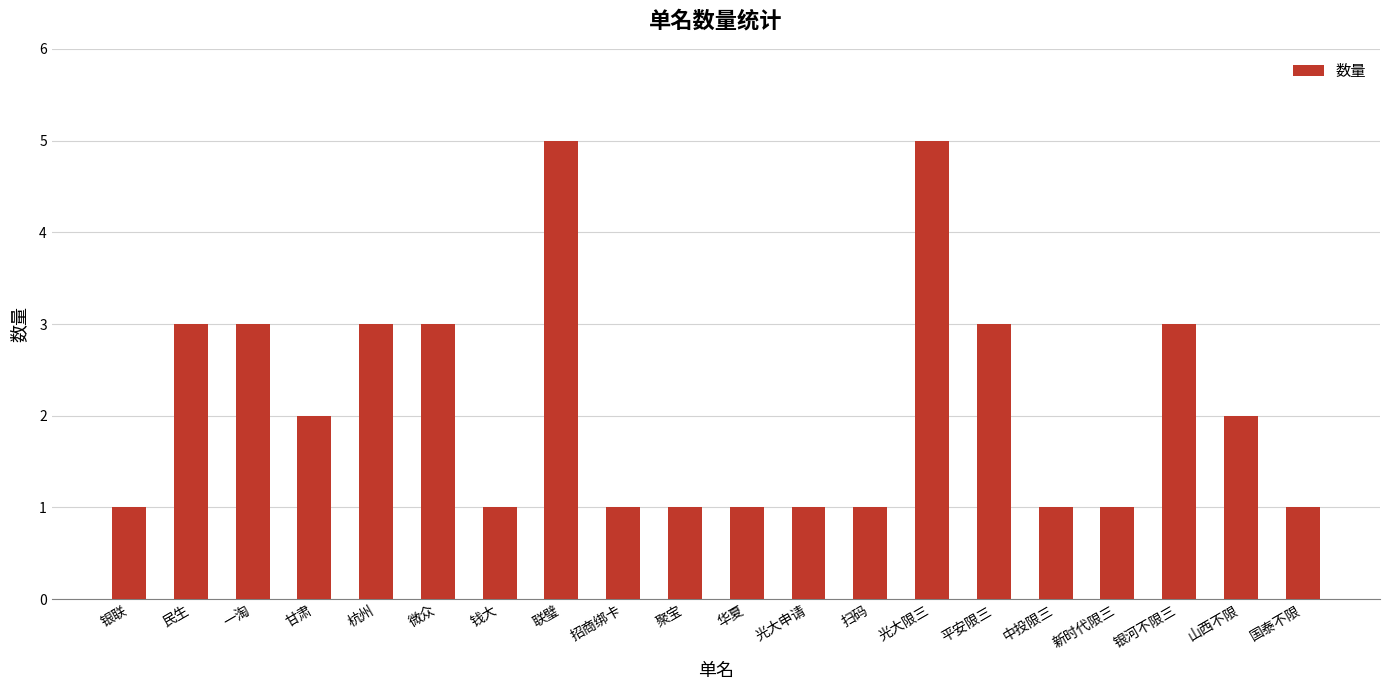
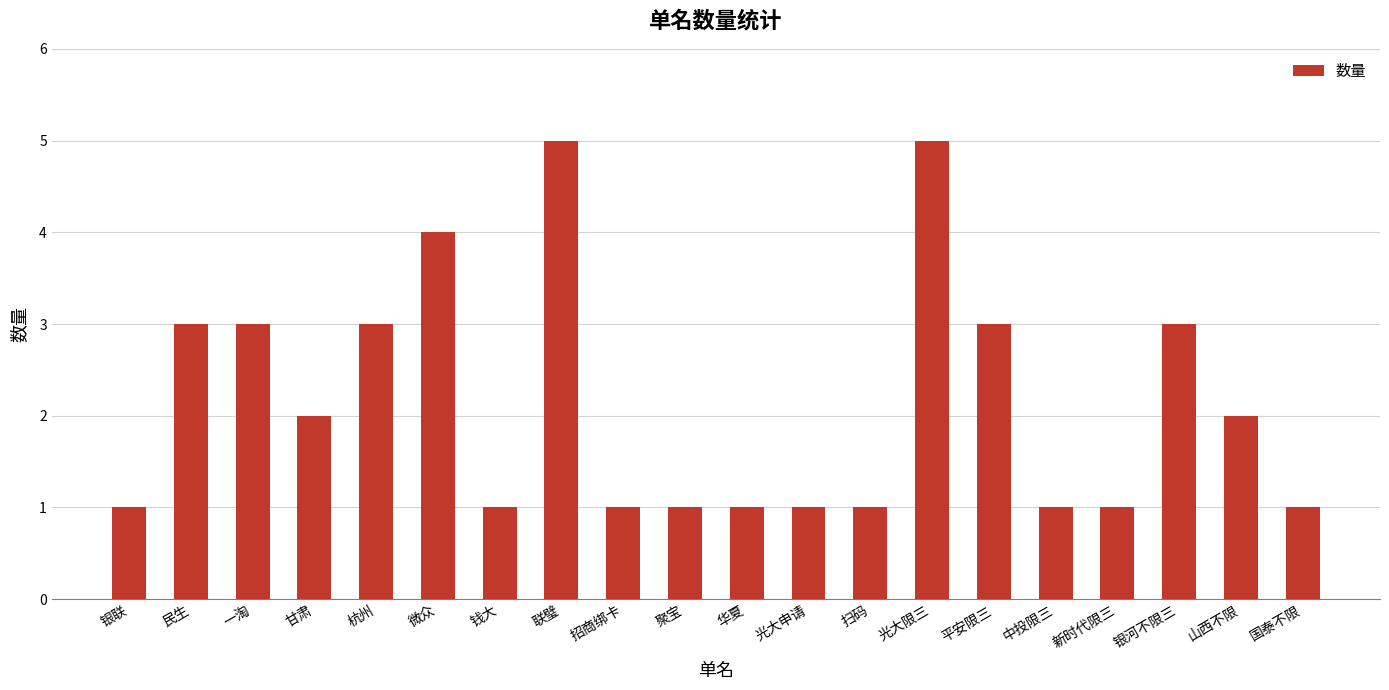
微众: 3 -> 4
